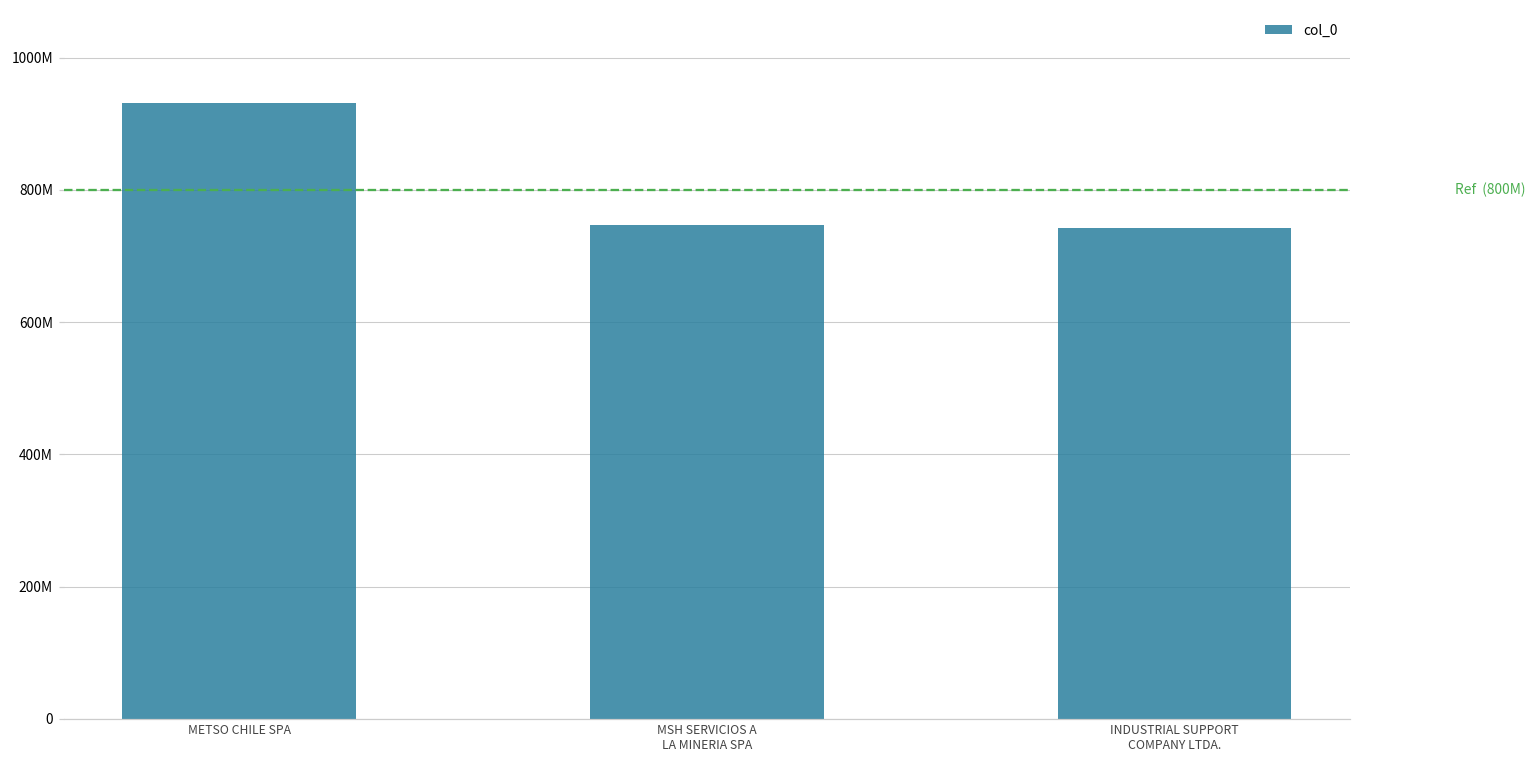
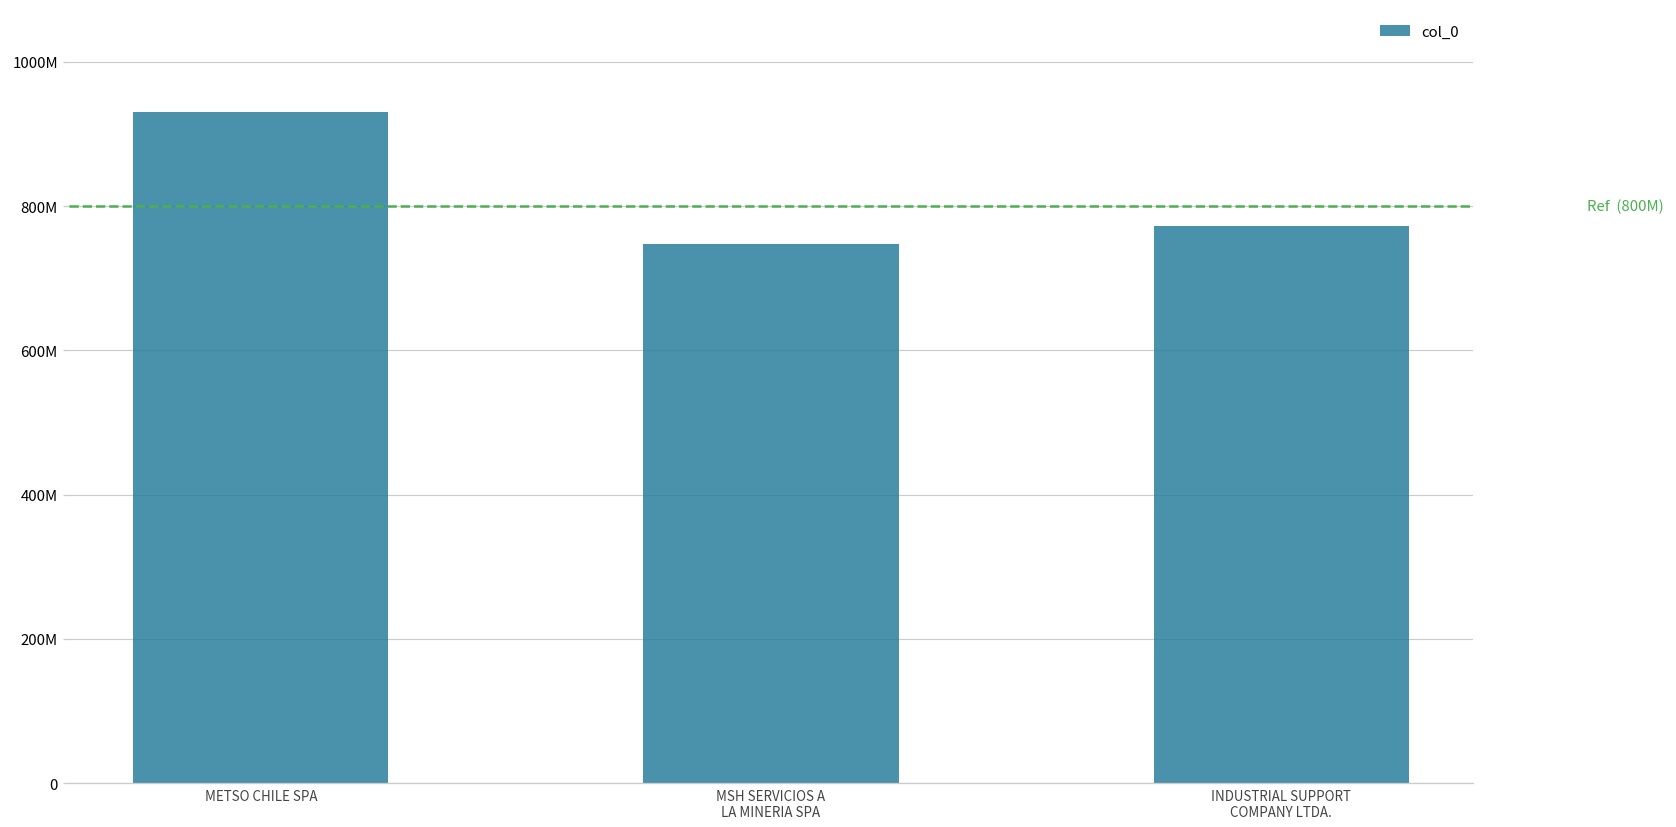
INDUSTRIAL SUPPORT COMPANY LTDA.: 740000000 -> 770000000
